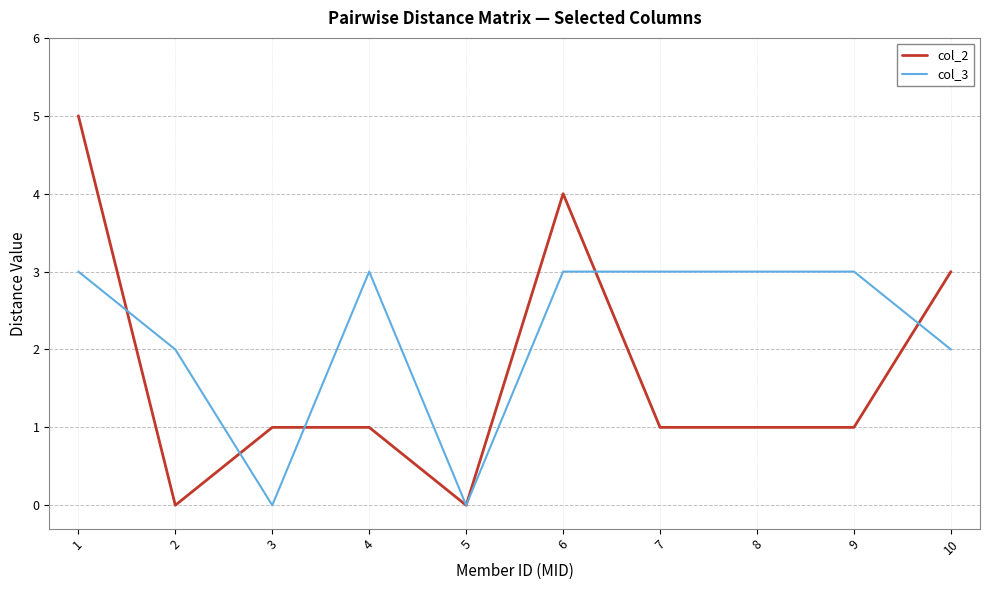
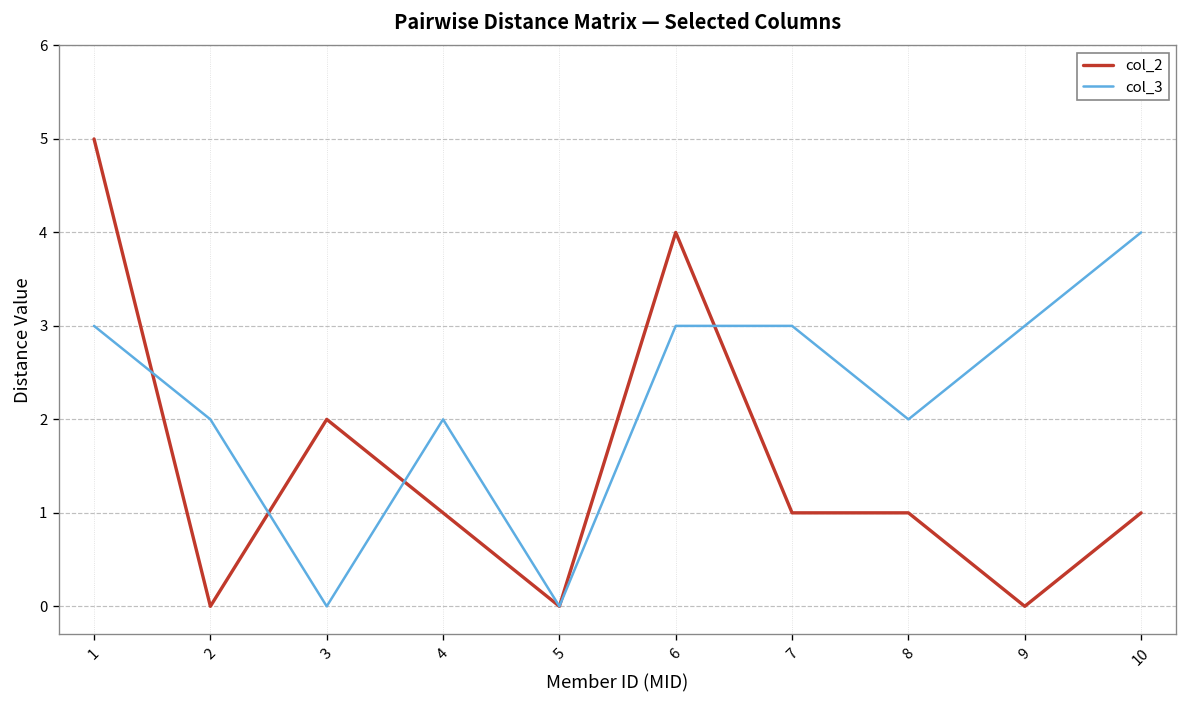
col_2, 3: 1 -> 2
col_3, 4: 3 -> 2
col_3, 8: 3 -> 2
col_2, 9: 1 -> 0
col_2, 10: 3 -> 1
col_3, 10: 2 -> 4
